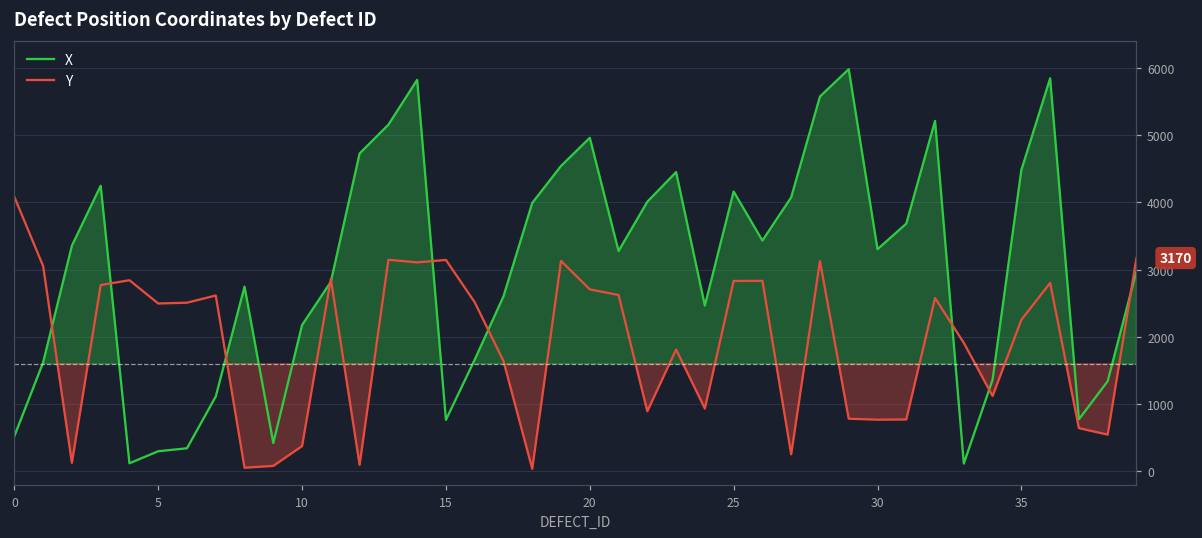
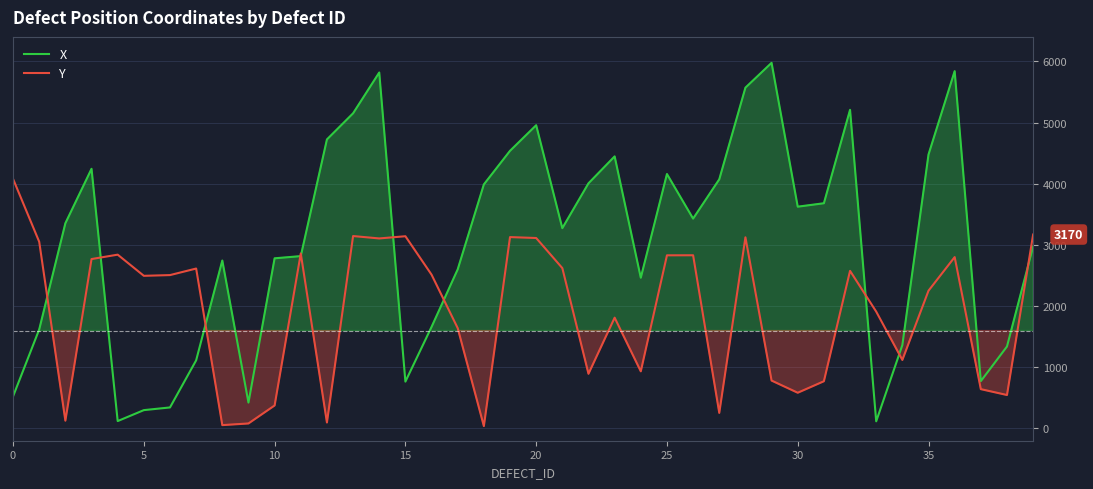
X, 10: 2200 -> 2800
Y, 20: 2700 -> 3100
X, 30: 3300 -> 3600
Y, 30: 800 -> 600
